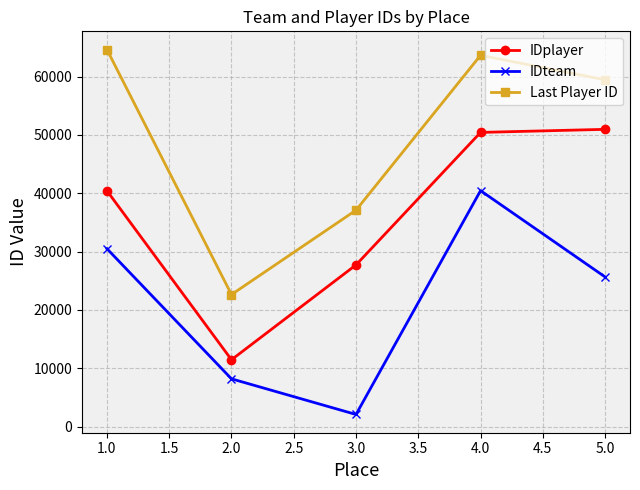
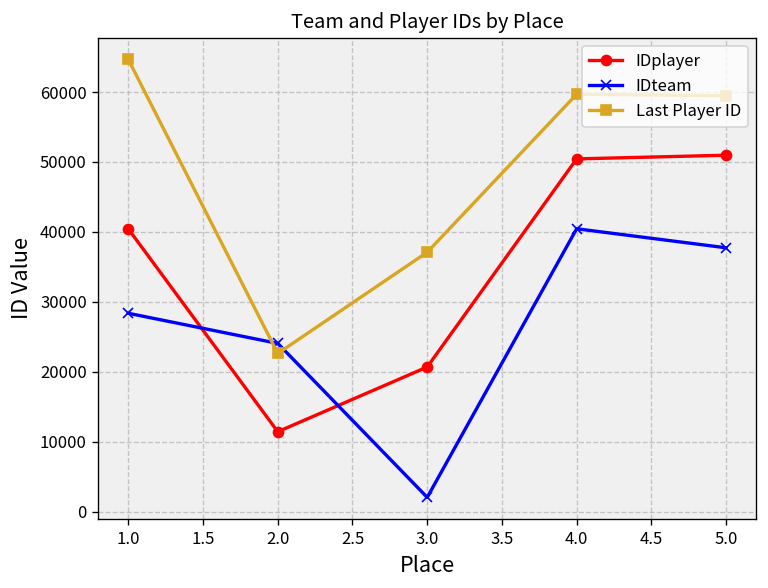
IDteam, 1.0: 30000 -> 28000
IDteam, 2.0: 8000 -> 24000
IDplayer, 3.0: 28000 -> 21000
Last Player ID, 4.0: 64000 -> 60000
IDteam, 5.0: 26000 -> 38000
